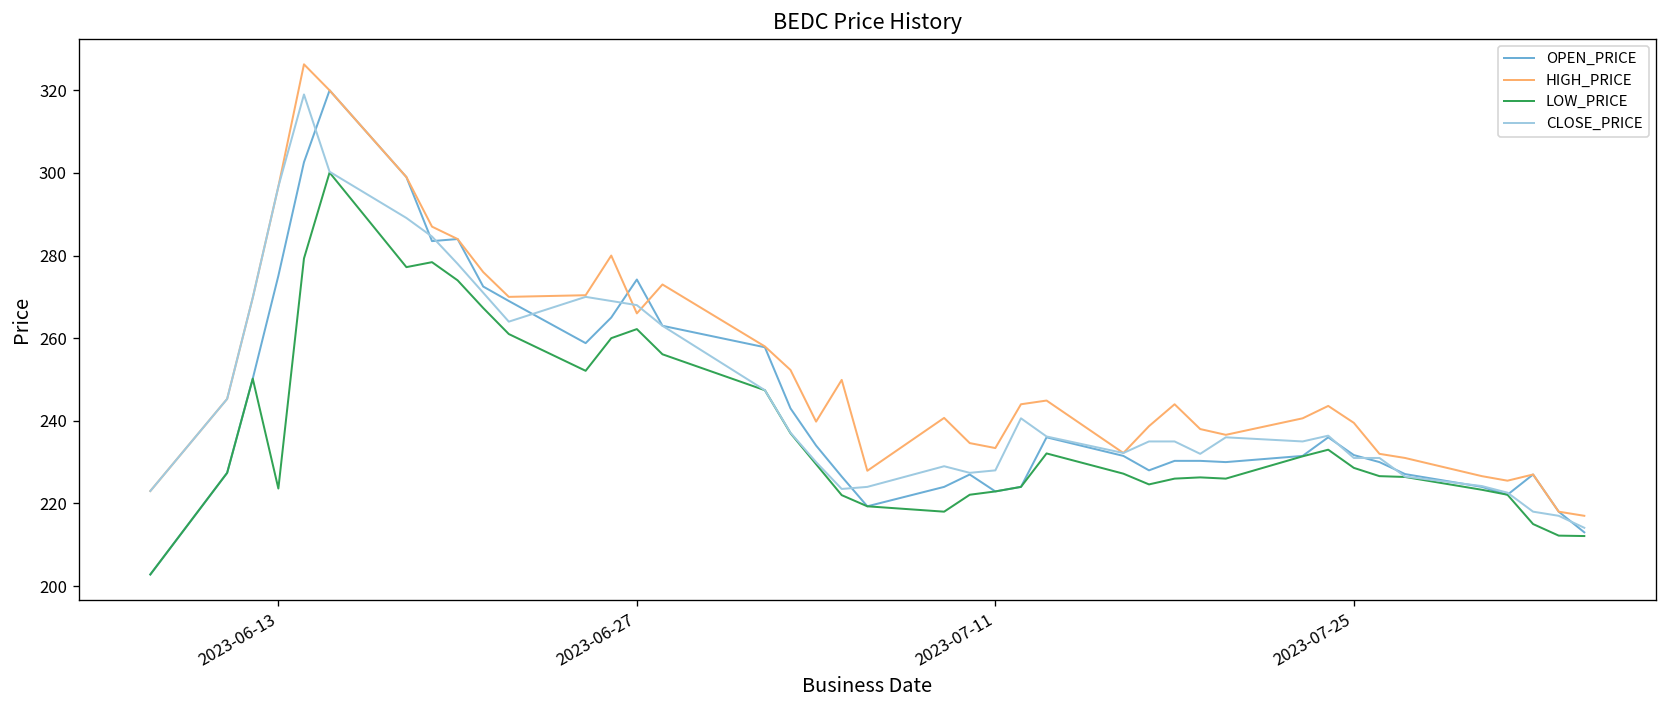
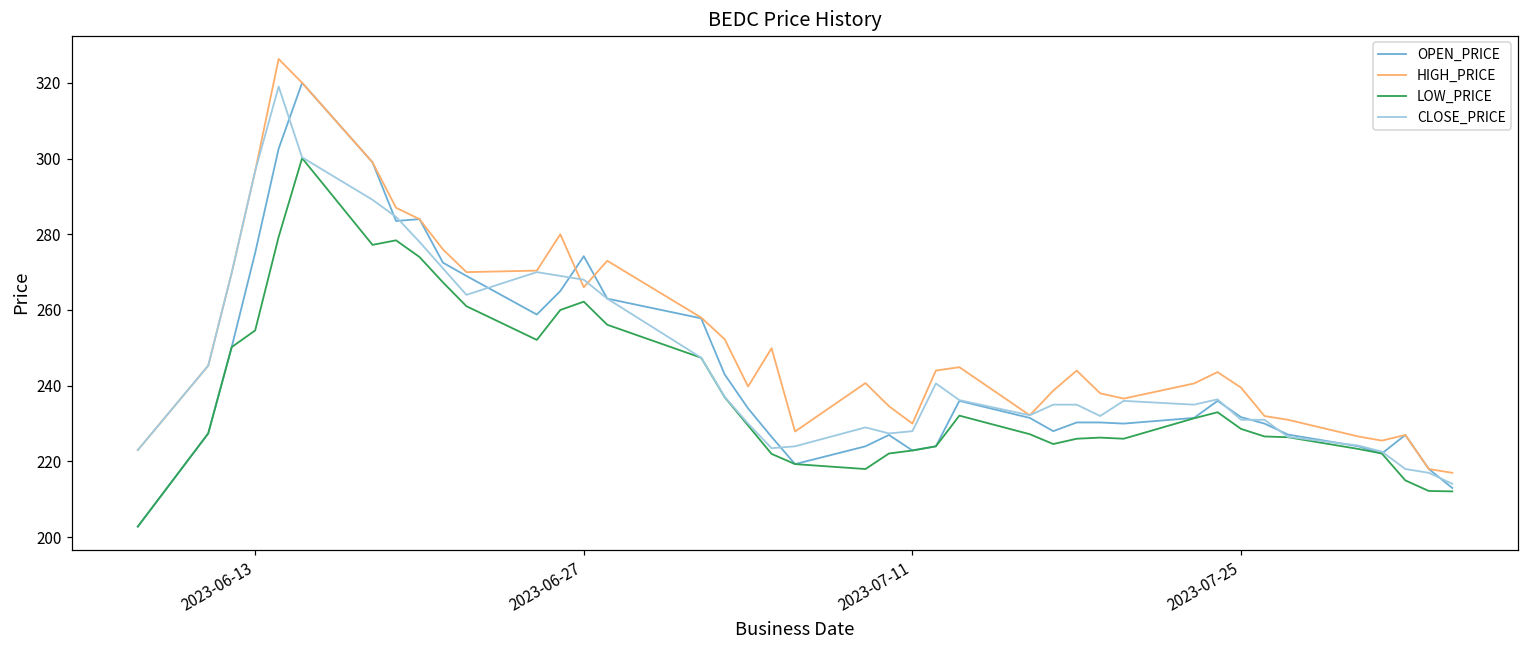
LOW_PRICE, 2023-06-13: 224 -> 255
HIGH_PRICE, 2023-07-11: 233 -> 230
